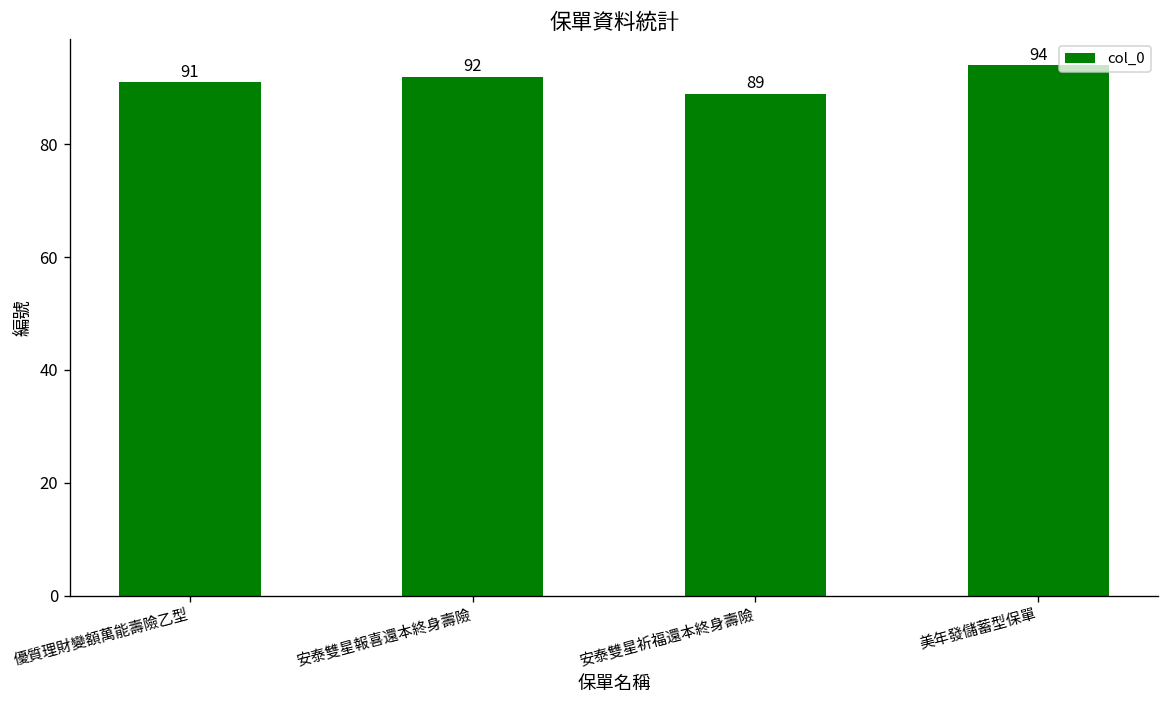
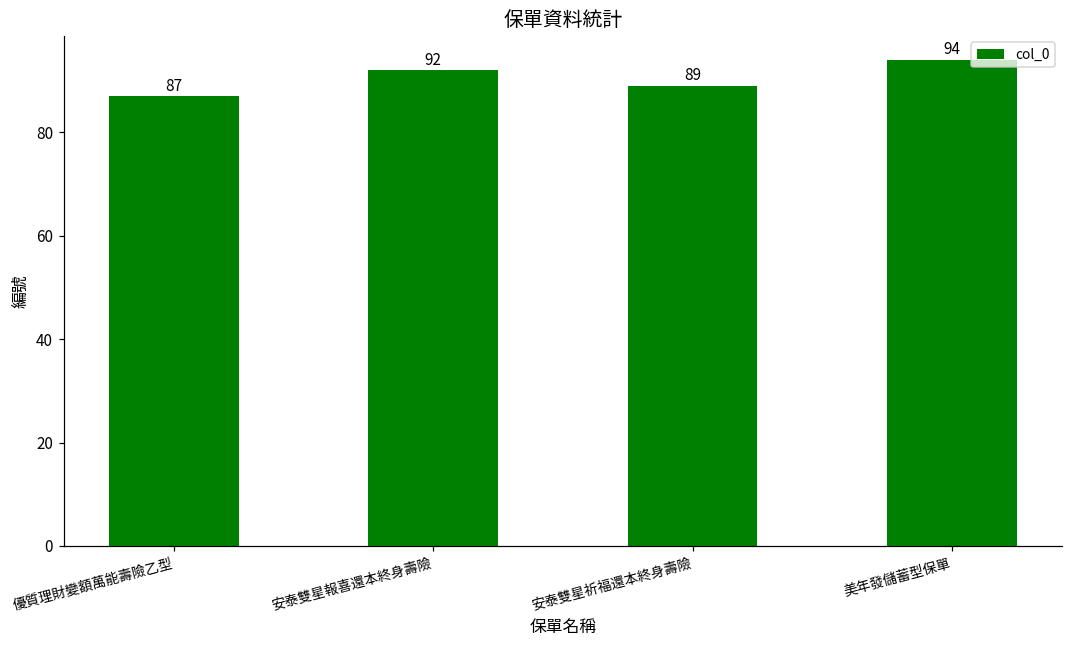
優質理財變額萬能壽險乙型: 91 -> 87
